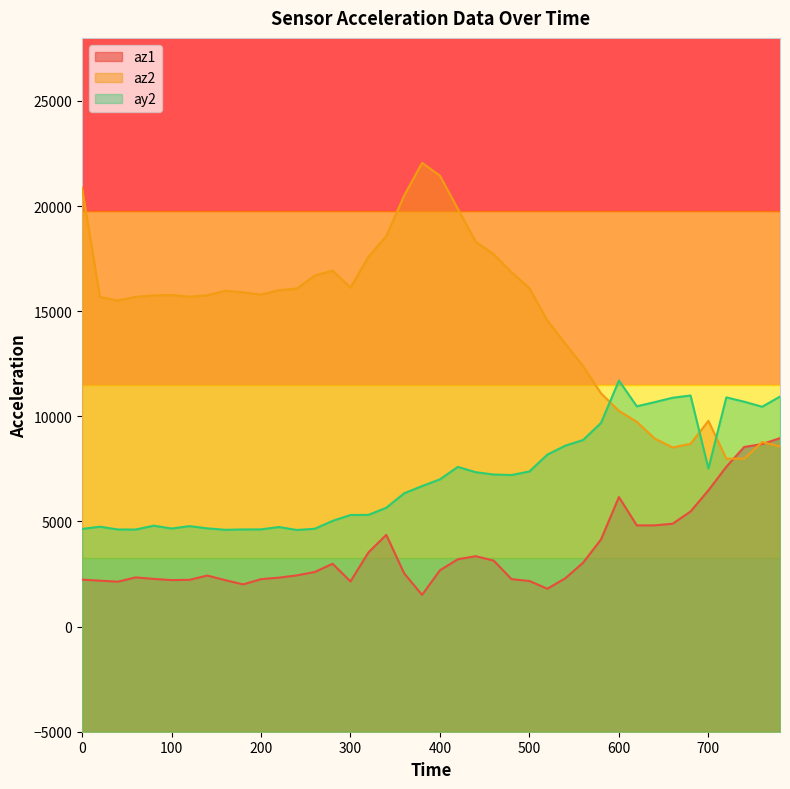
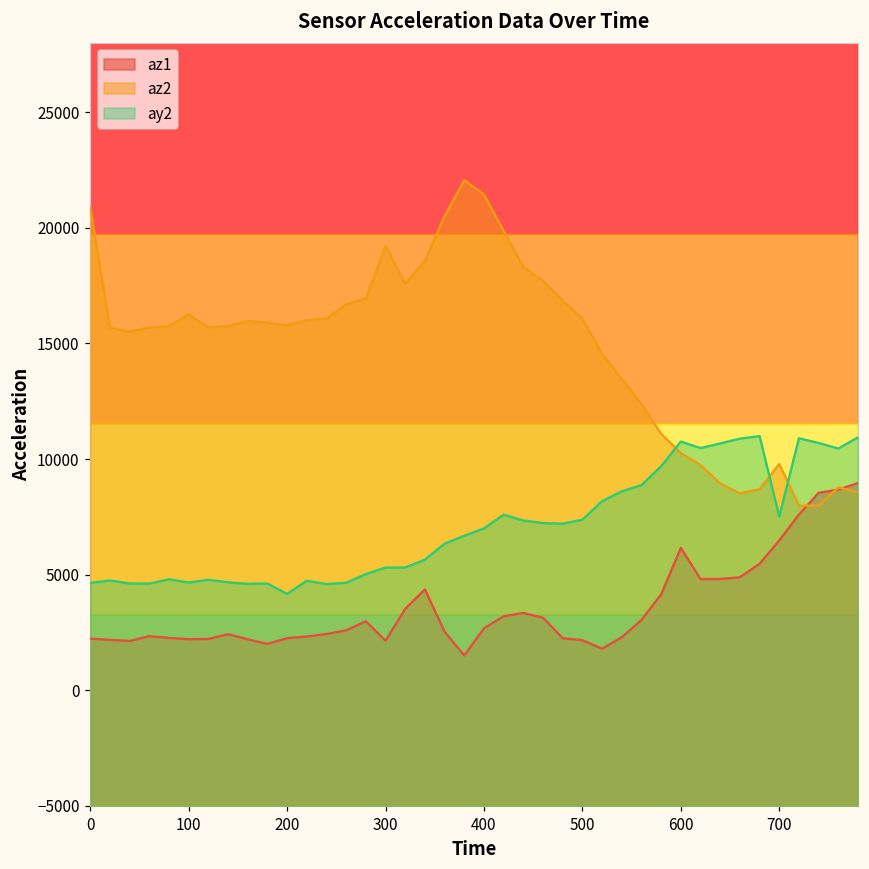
az2, 100: 15800 -> 16300
ay2, 200: 4600 -> 4200
az2, 300: 16100 -> 19200
ay2, 600: 11700 -> 10800
